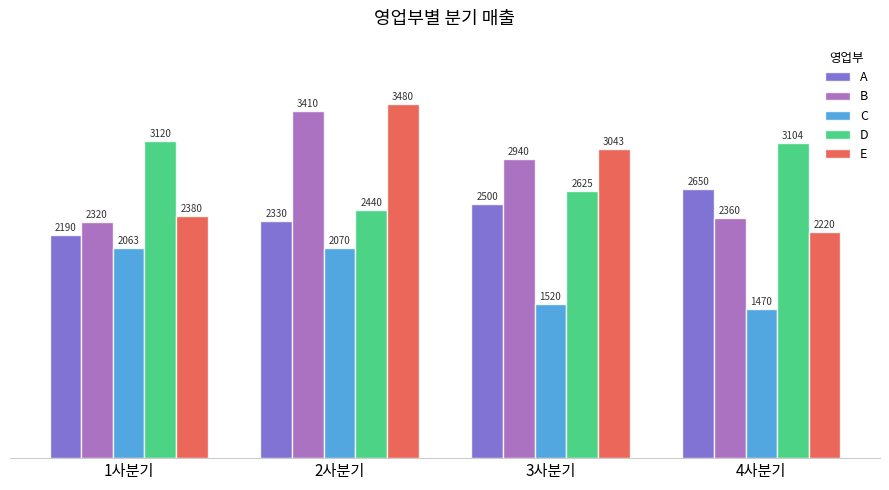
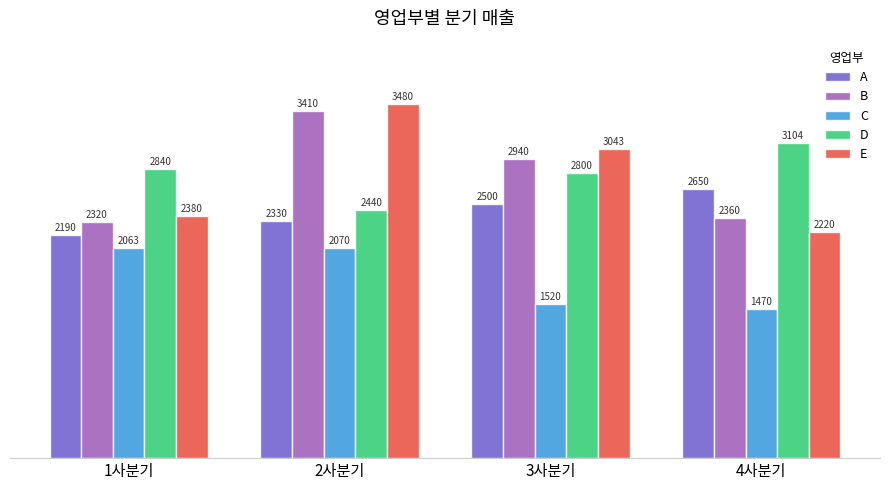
D, 1사분기: 3120 -> 2840
D, 3사분기: 2625 -> 2800
